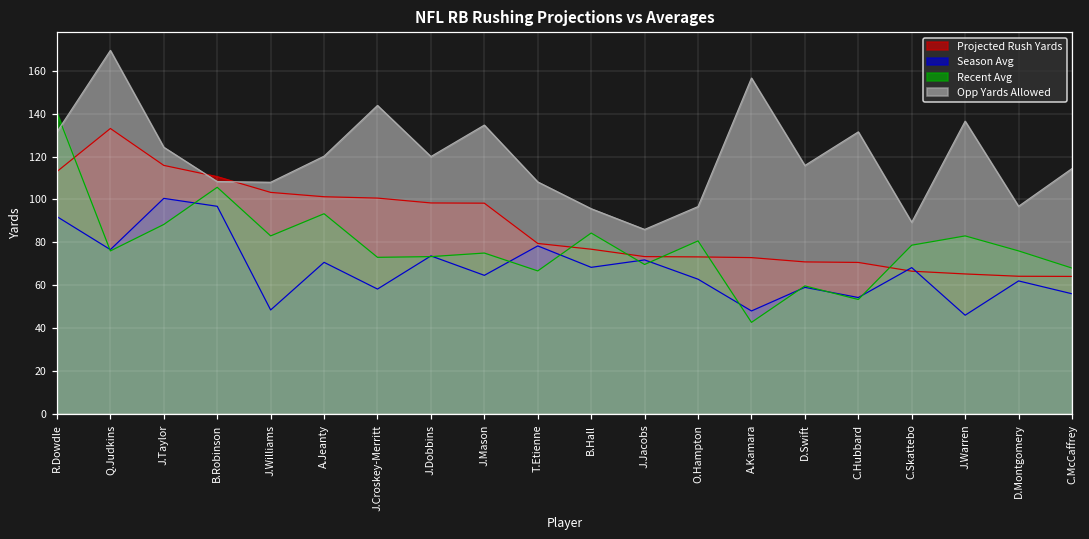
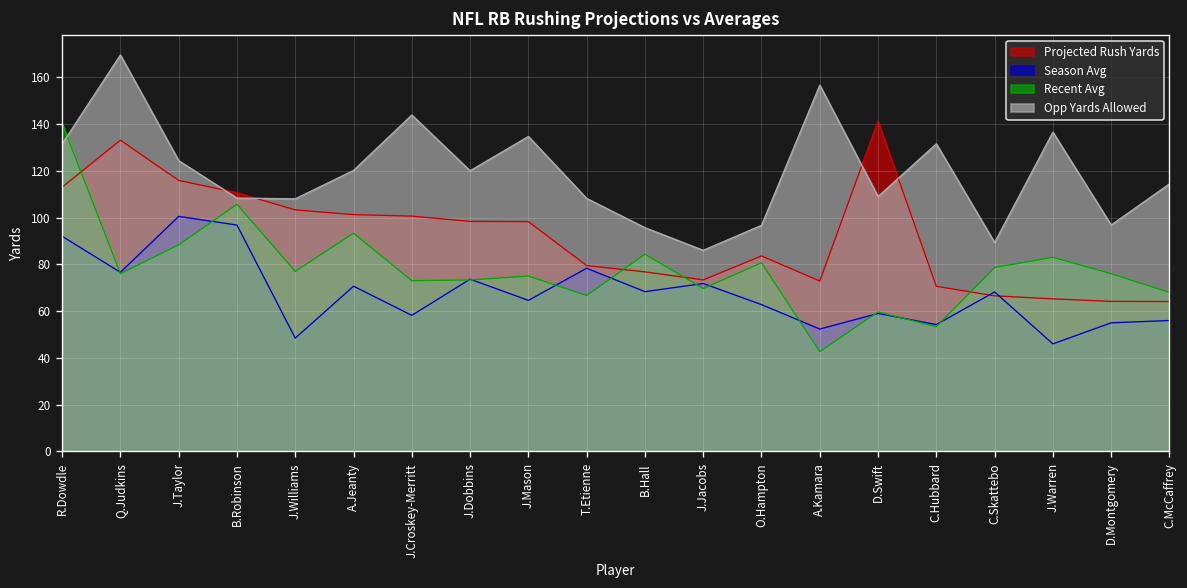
Recent Avg, J.Williams: 83 -> 77
Projected Rush Yards, O.Hampton: 73 -> 84
Season Avg, A.Kamara: 48 -> 52
Projected Rush Yards, D.Swift: 71 -> 141
Opp Yards Allowed, D.Swift: 116 -> 109
Season Avg, D.Montgomery: 62 -> 55
